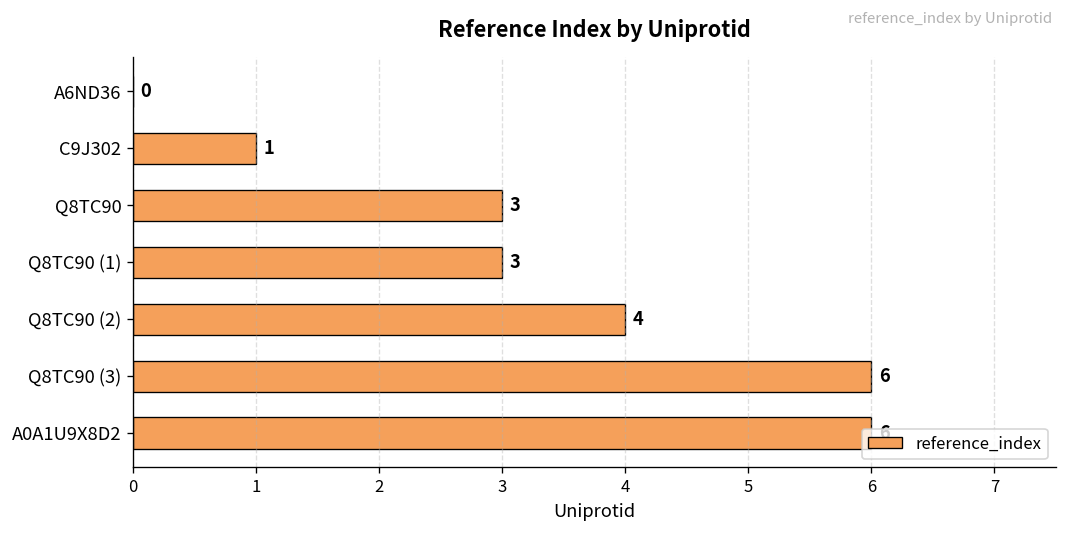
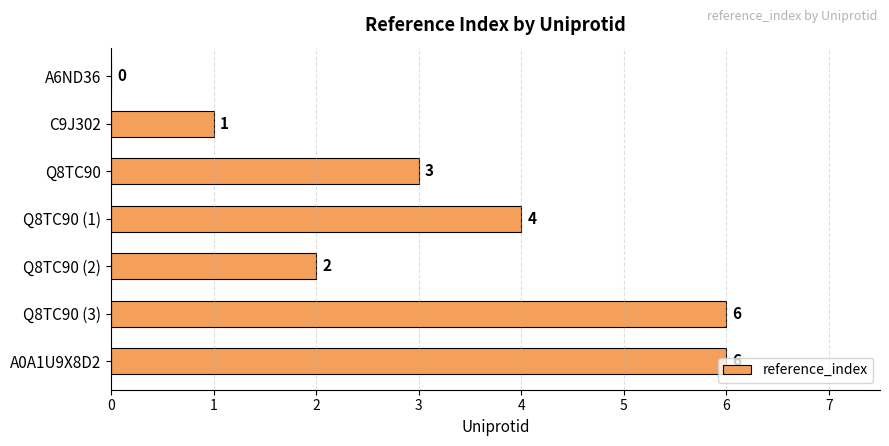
Q8TC90 (1): 3 -> 4
Q8TC90 (2): 4 -> 2
